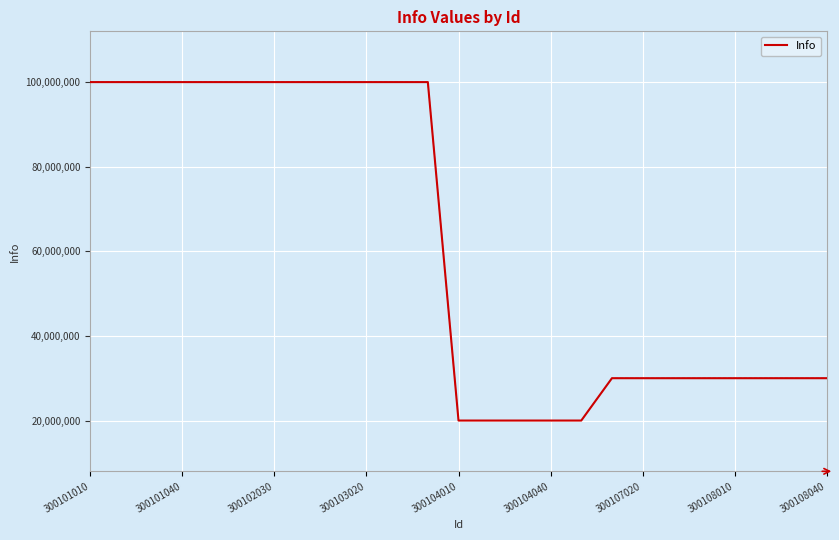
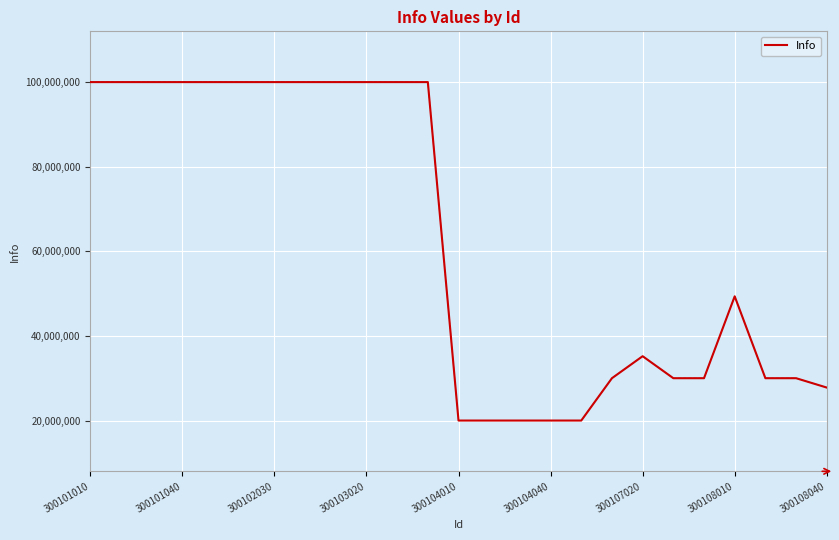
300107020: 30,000,000 -> 35,000,000
300108010: 30,000,000 -> 49,000,000
300108040: 30,000,000 -> 28,000,000
